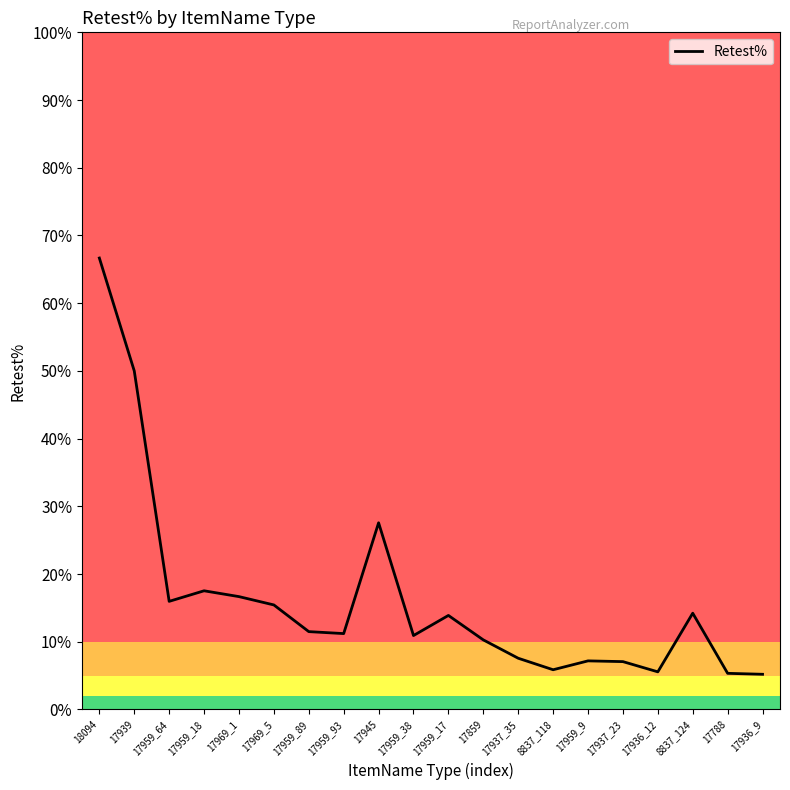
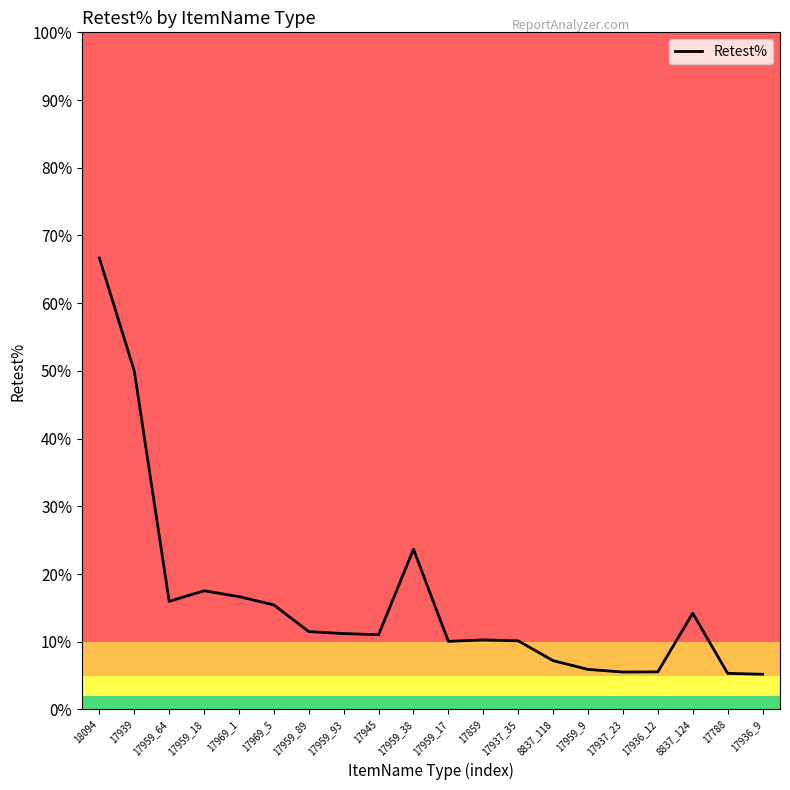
17945: 28% -> 11%
17959_38: 11% -> 24%
17959_17: 14% -> 10%
17937_35: 8% -> 10%
8837_118: 6% -> 7%
17959_9: 7% -> 6%
17937_23: 7% -> 6%
